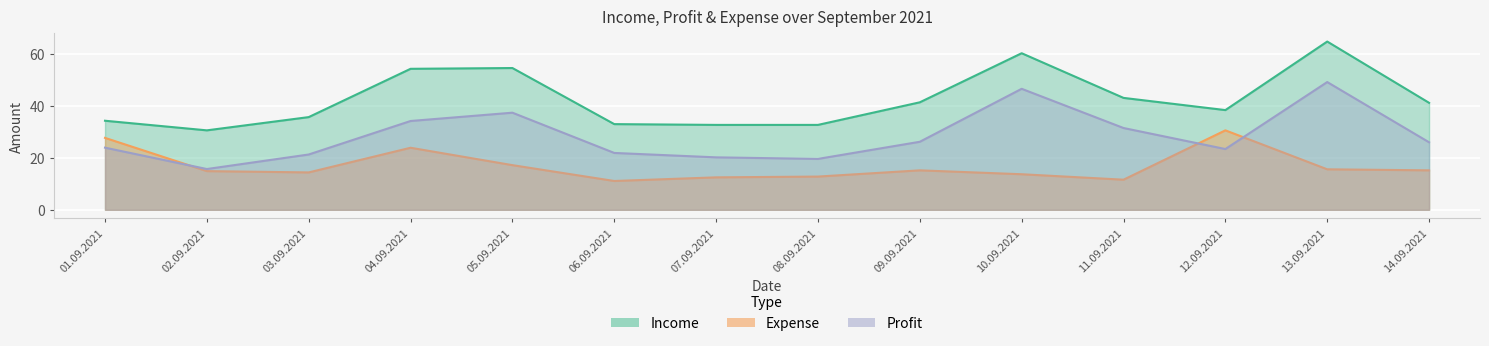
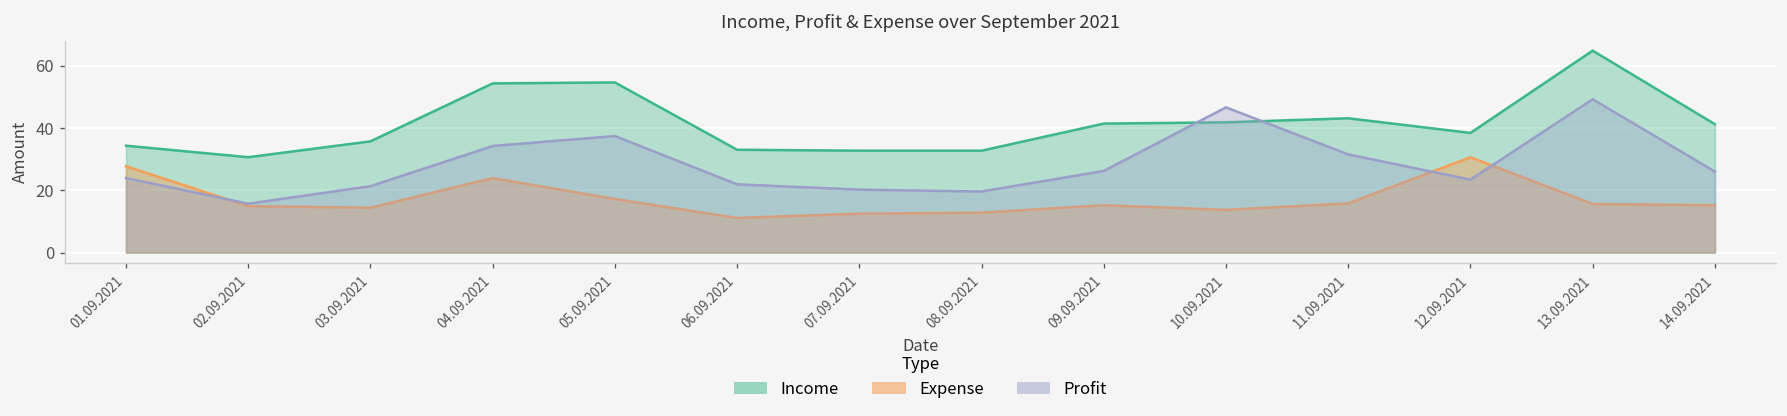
Income, 10.09.2021: 60 -> 42
Expense, 11.09.2021: 12 -> 16
